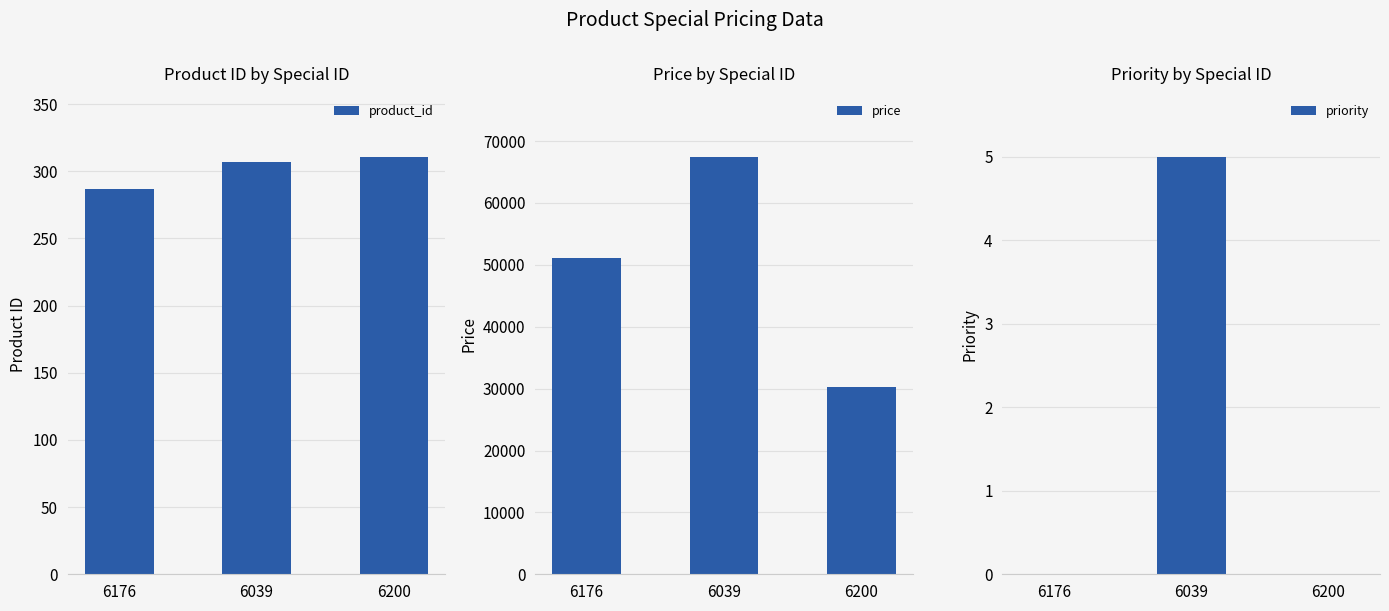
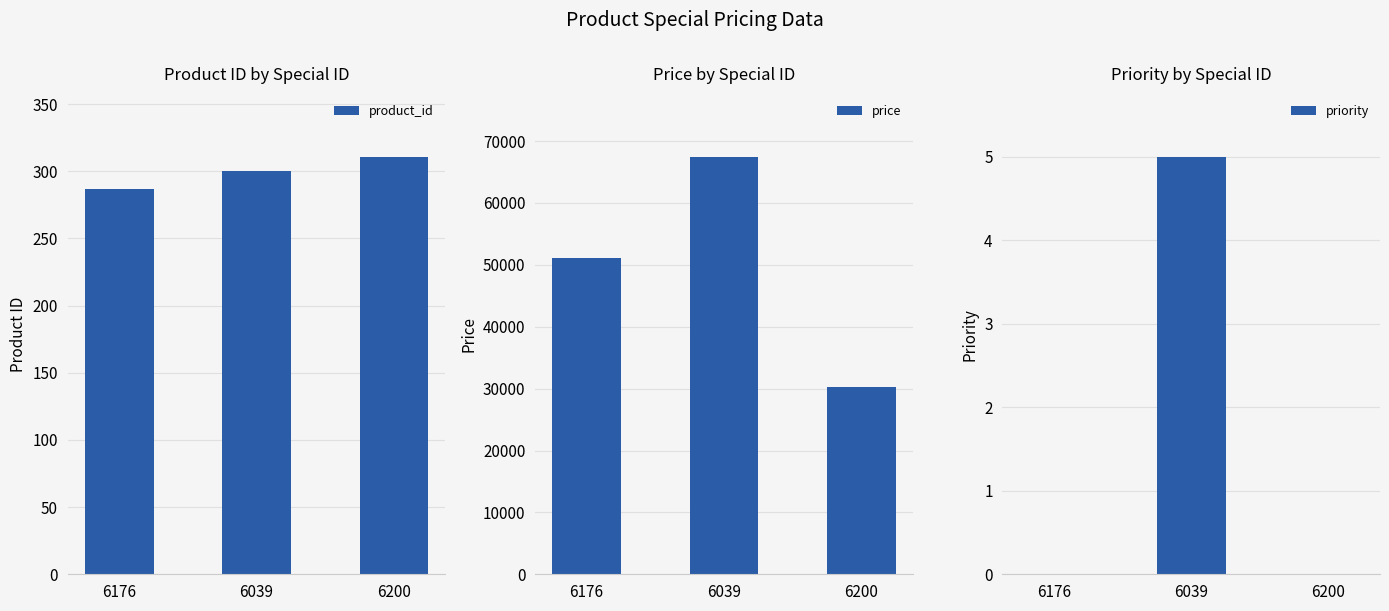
Product ID by Special ID, 6039: 307 -> 300
